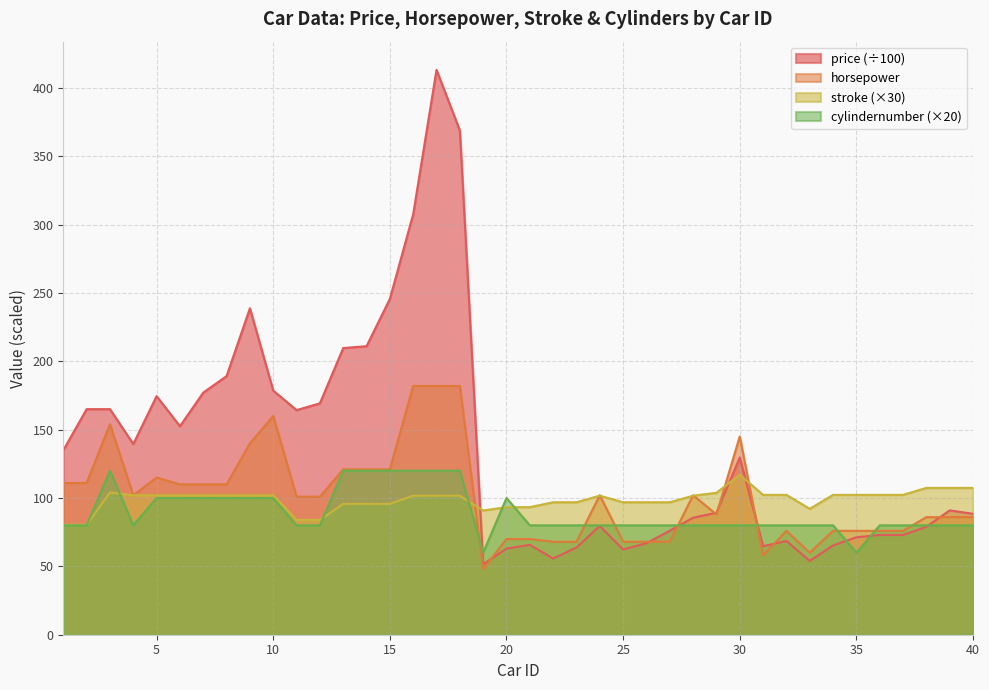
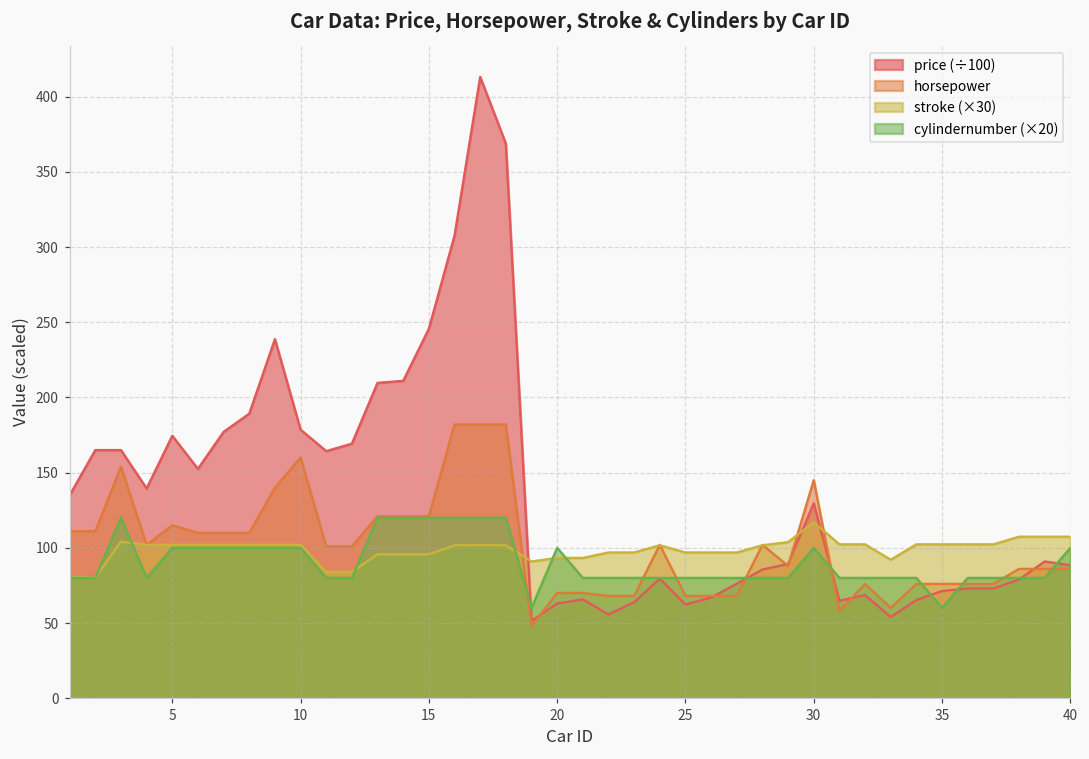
cylindernumber (×20), 30: 80 -> 100
cylindernumber (×20), 40: 80 -> 100
